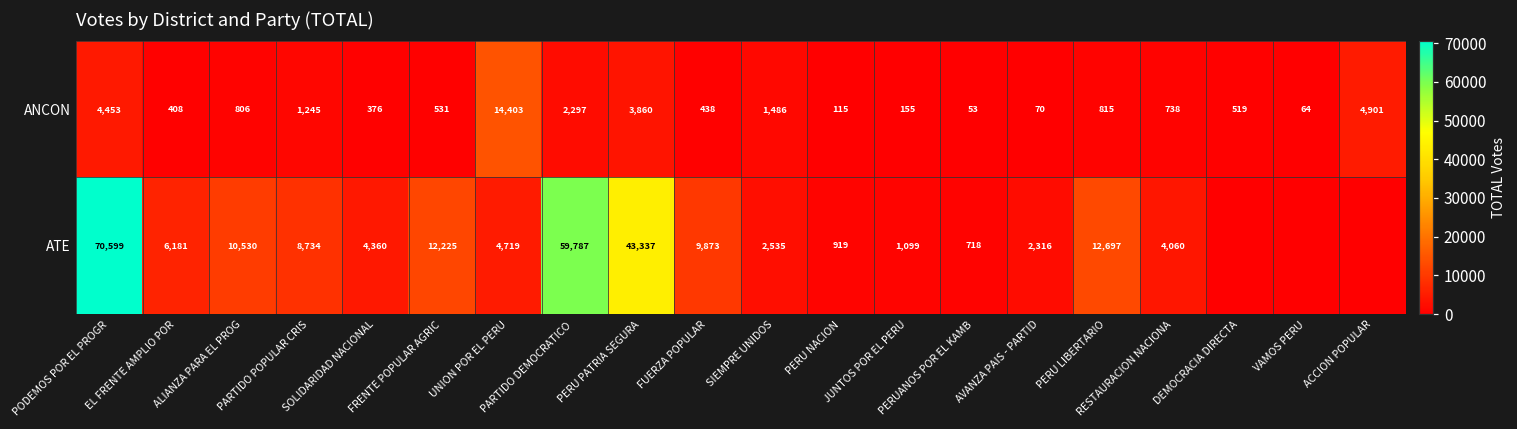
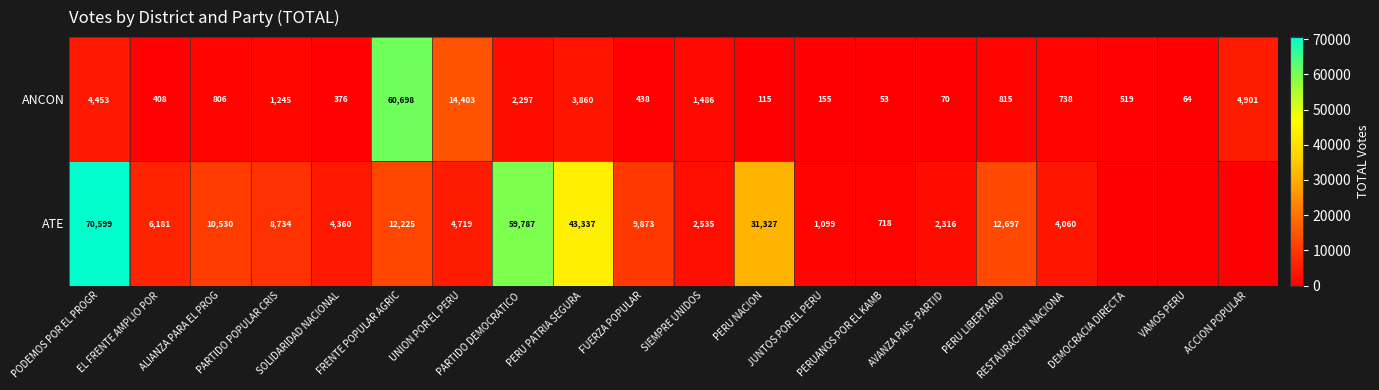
ANCON, FRENTE POPULAR AGRIC: 531 -> 60,698
ATE, PERU NACION: 919 -> 31,327
